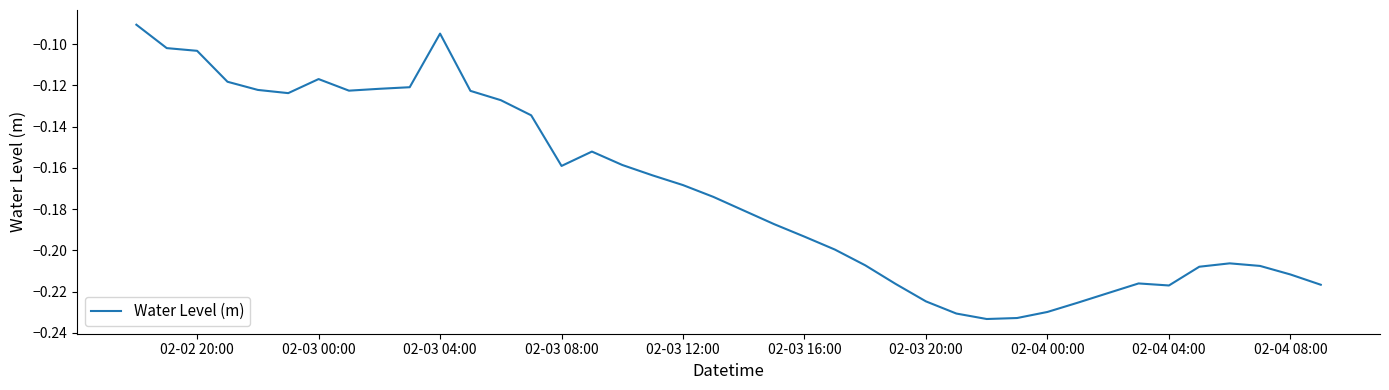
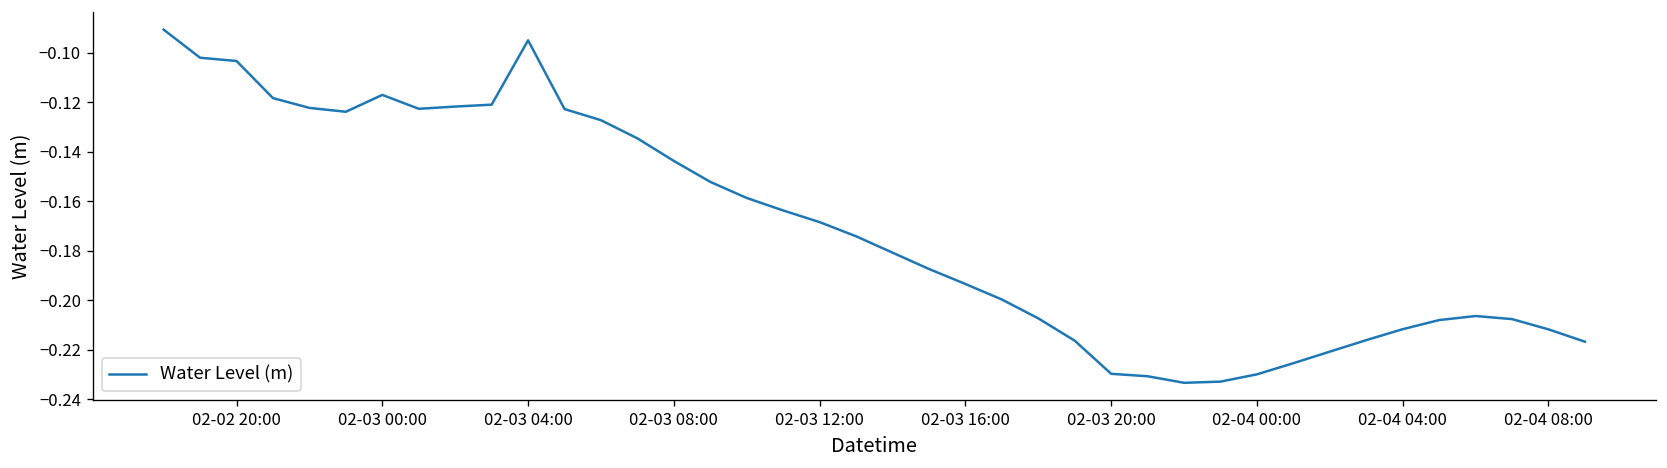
02-03 08:00: -0.159 -> -0.144
02-03 20:00: -0.225 -> -0.230
02-04 04:00: -0.217 -> -0.212
